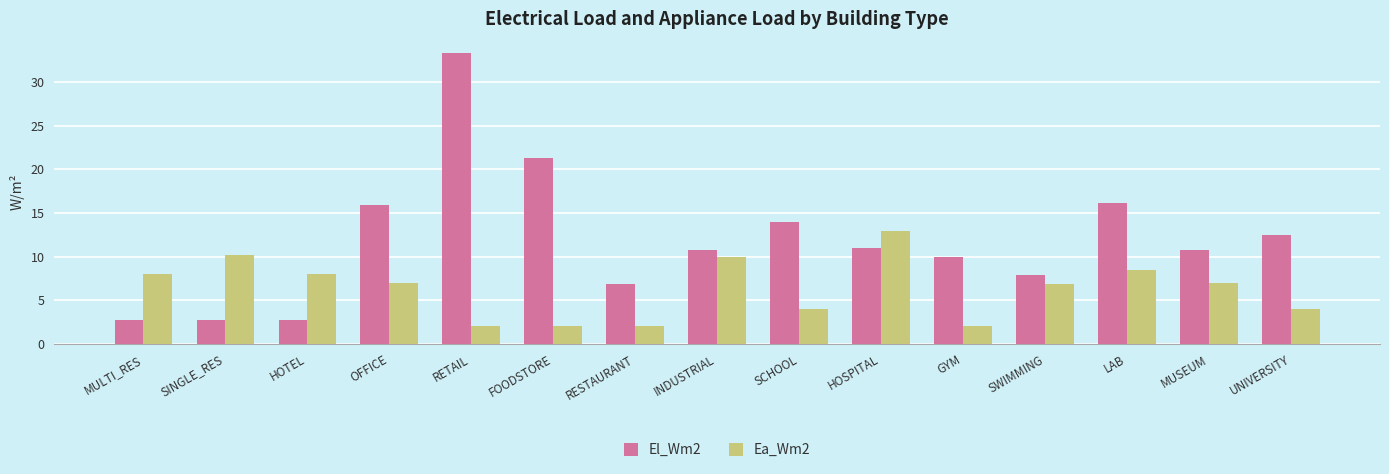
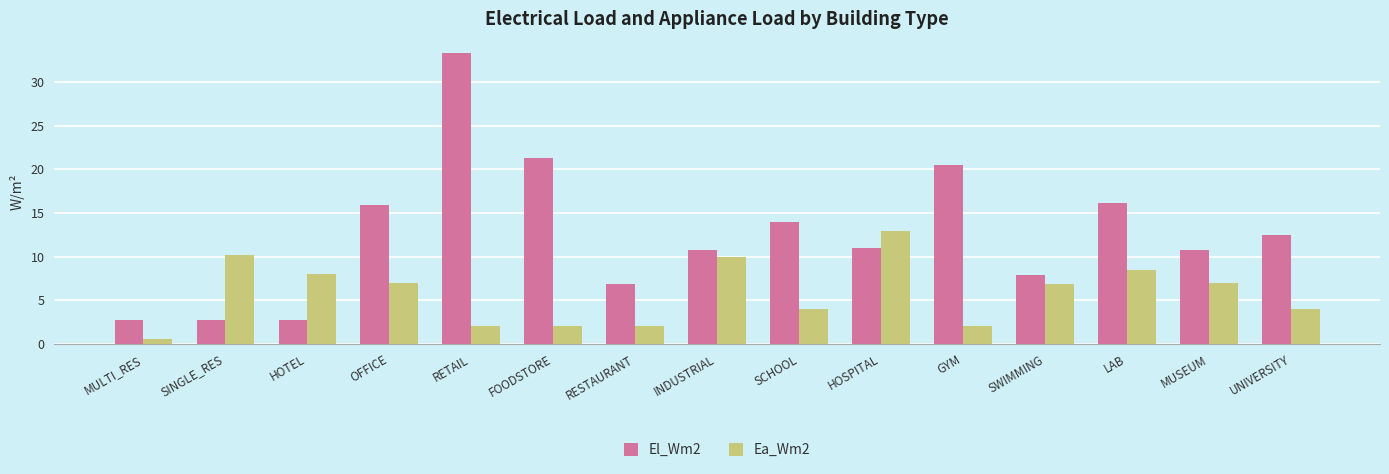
Ea_Wm2, MULTI_RES: 8 -> 1
El_Wm2, GYM: 10 -> 21
